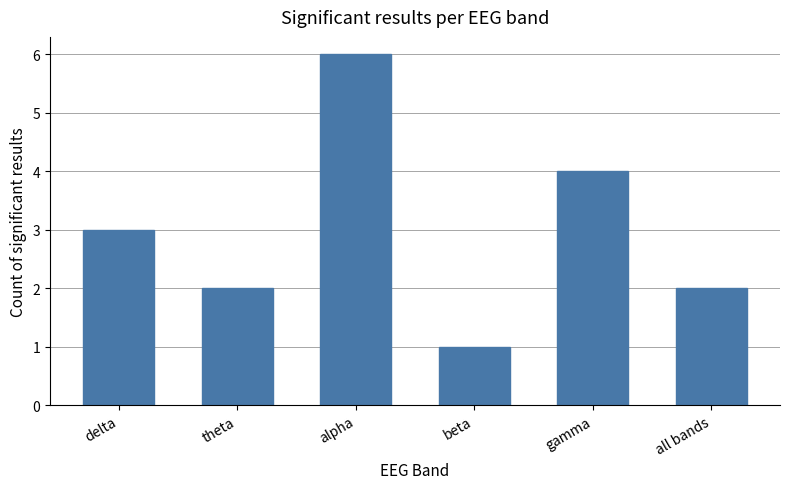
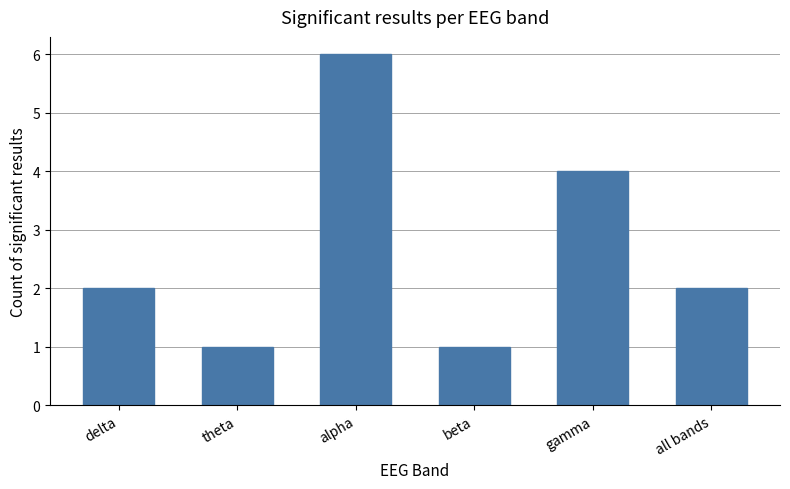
delta: 3 -> 2
theta: 2 -> 1
